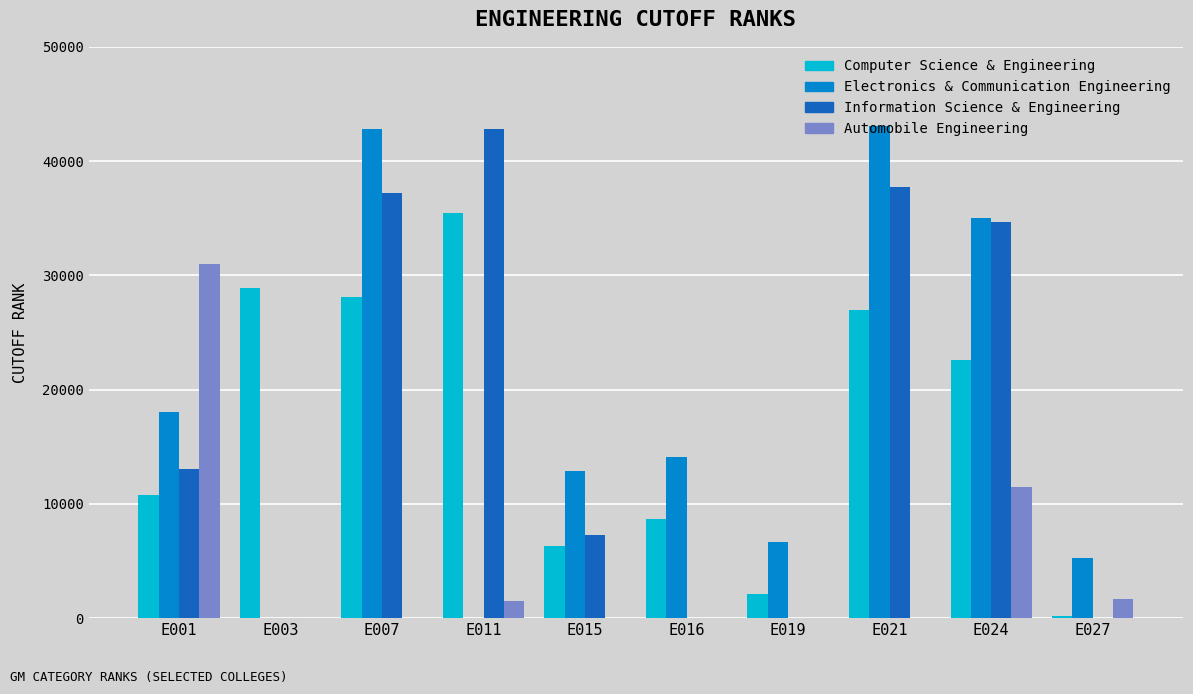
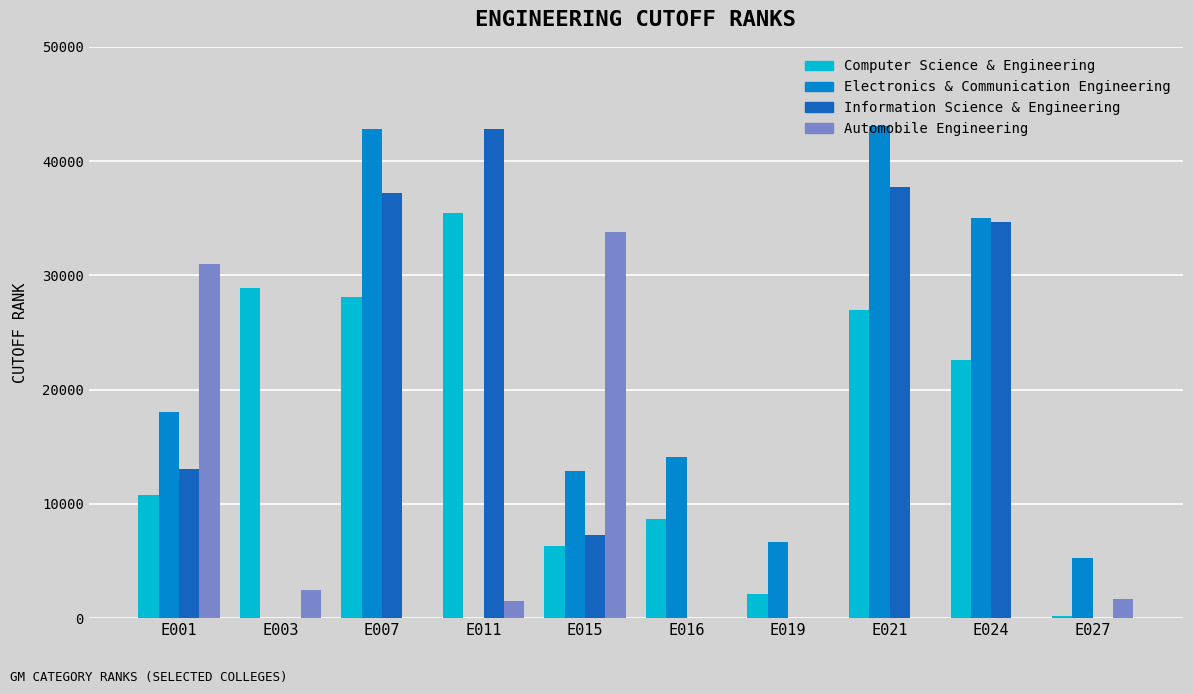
Automobile Engineering, E003: 0 -> 2500
Automobile Engineering, E015: 0 -> 33800
Automobile Engineering, E024: 11500 -> 0
